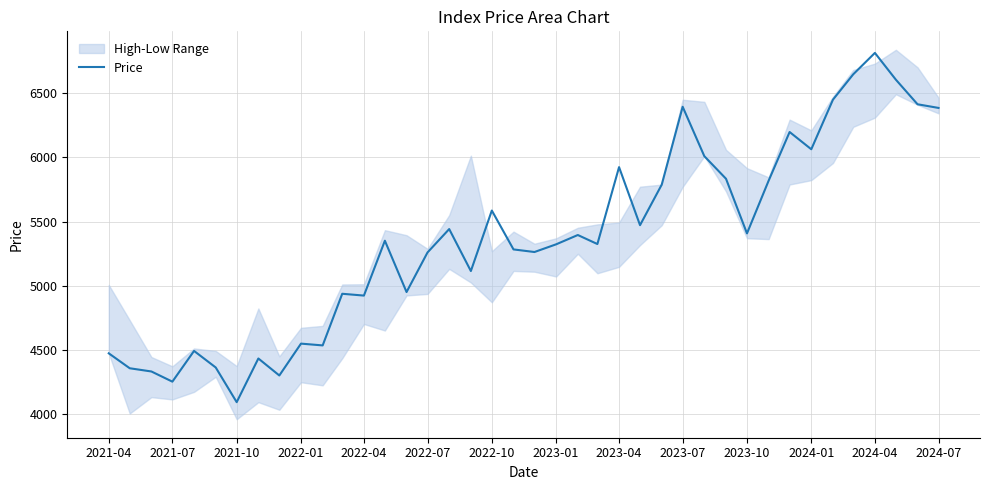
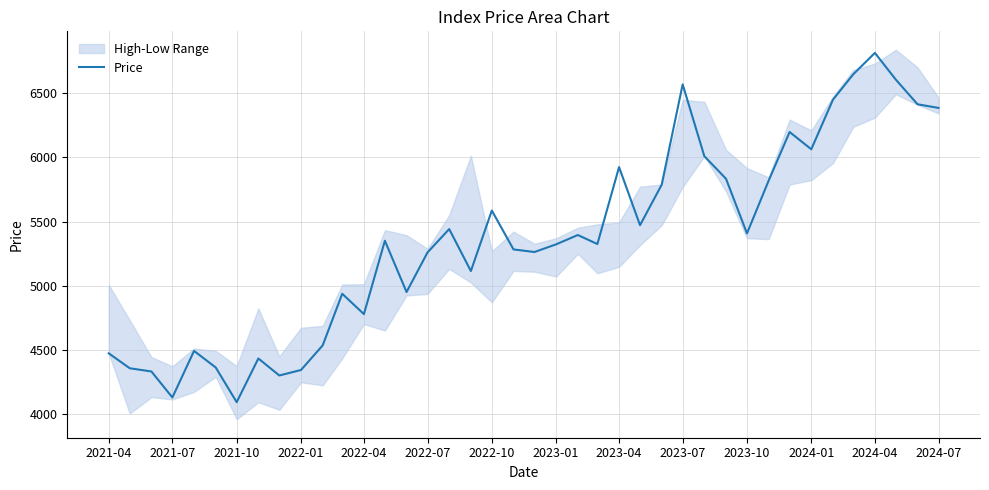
Price, 2021-07: 4250 -> 4130
Price, 2022-01: 4550 -> 4340
Price, 2022-04: 4920 -> 4780
Price, 2023-07: 6390 -> 6570
